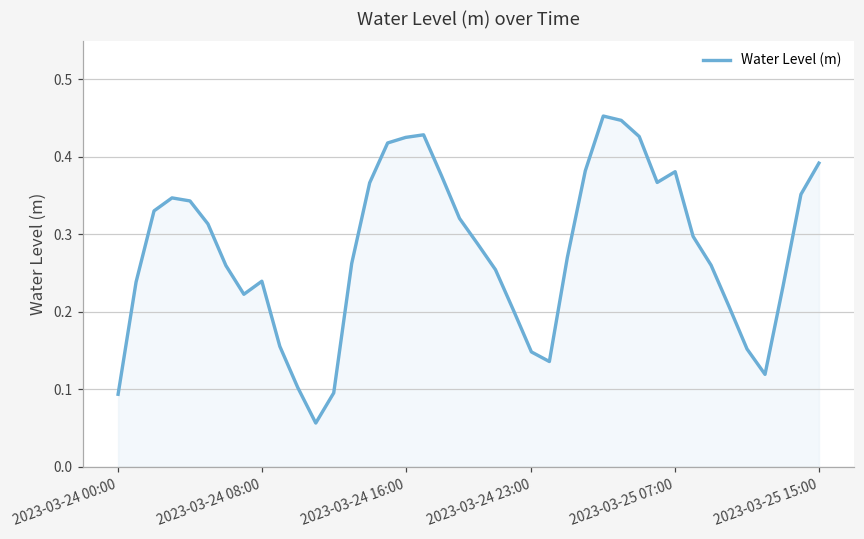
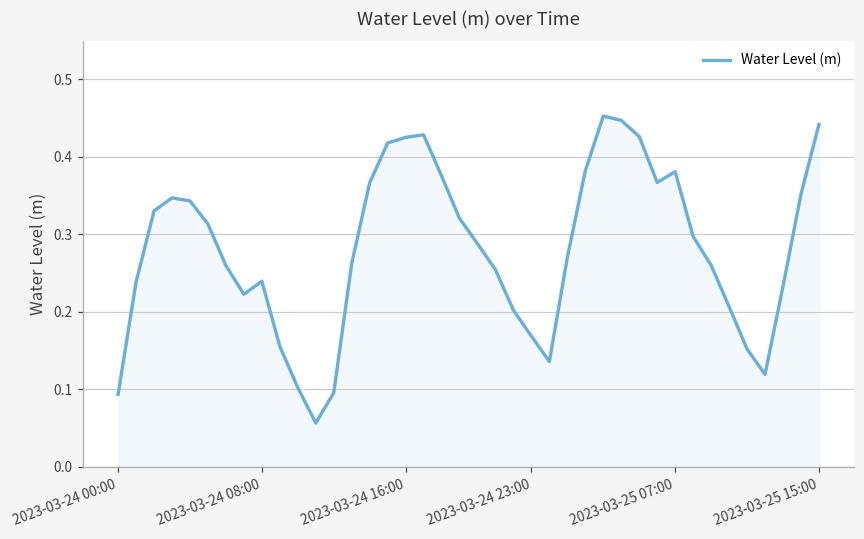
2023-03-24 23:00: 0.15 -> 0.17
2023-03-25 15:00: 0.39 -> 0.44
